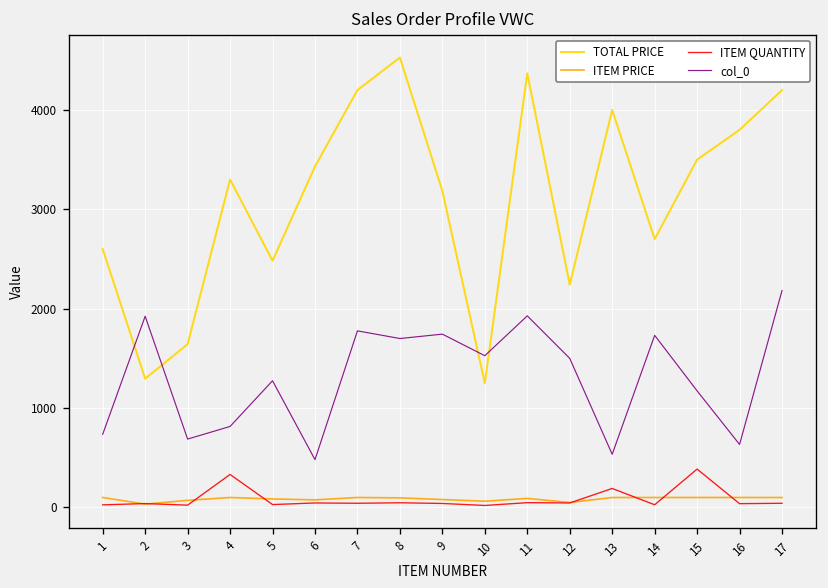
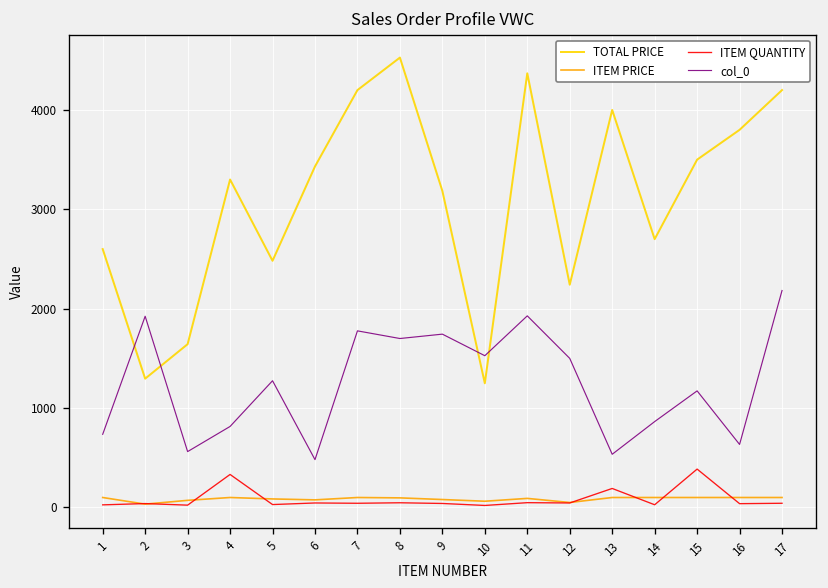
col_0, 3: 700 -> 600
col_0, 14: 1700 -> 900
